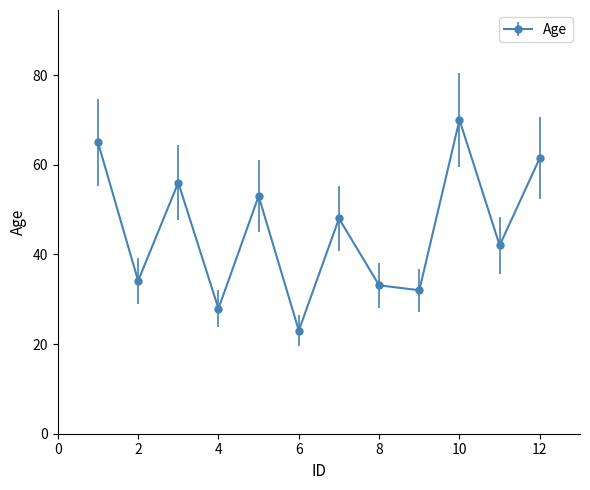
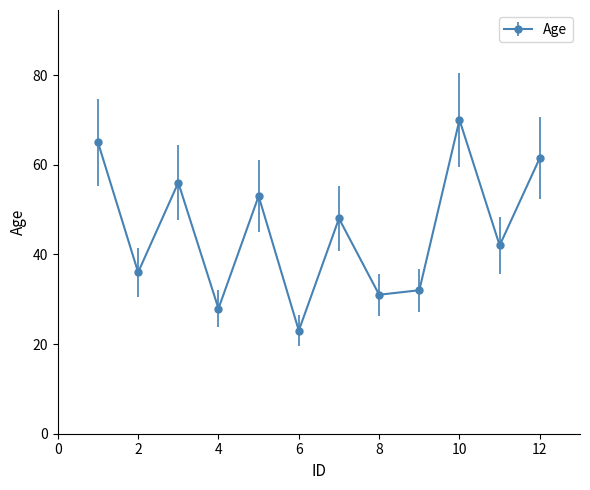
2: 34 -> 36
8: 33 -> 31
